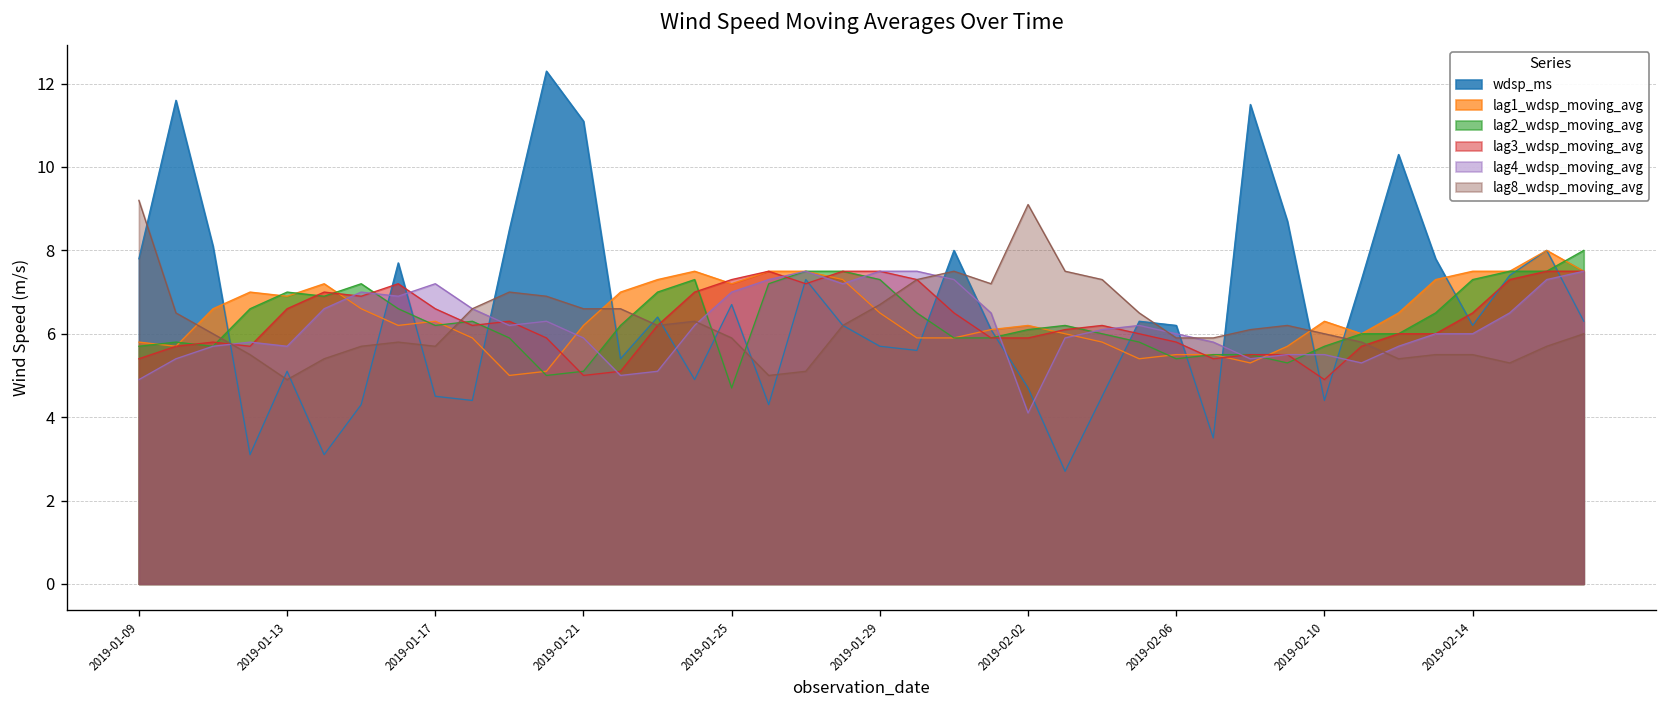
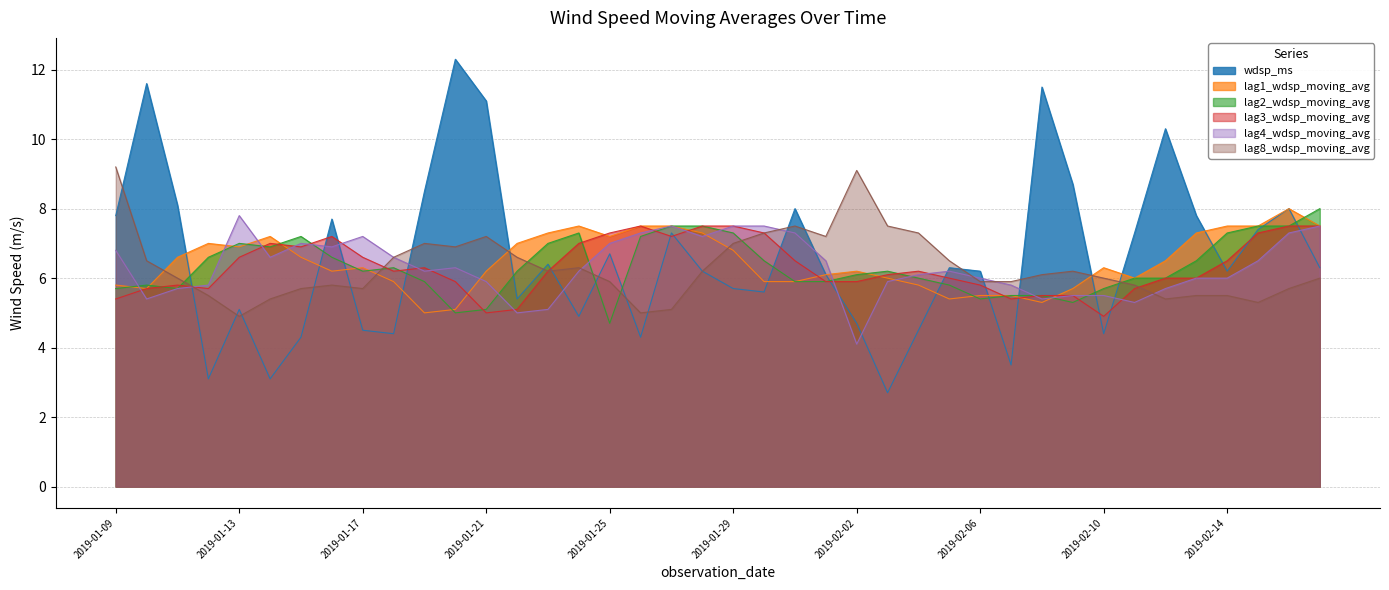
lag4_wdsp_moving_avg, 2019-01-09: 4.9 -> 6.8
lag4_wdsp_moving_avg, 2019-01-13: 5.7 -> 7.8
lag8_wdsp_moving_avg, 2019-01-21: 6.6 -> 7.2
lag1_wdsp_moving_avg, 2019-01-29: 6.5 -> 6.8
lag8_wdsp_moving_avg, 2019-01-29: 6.7 -> 7.0
